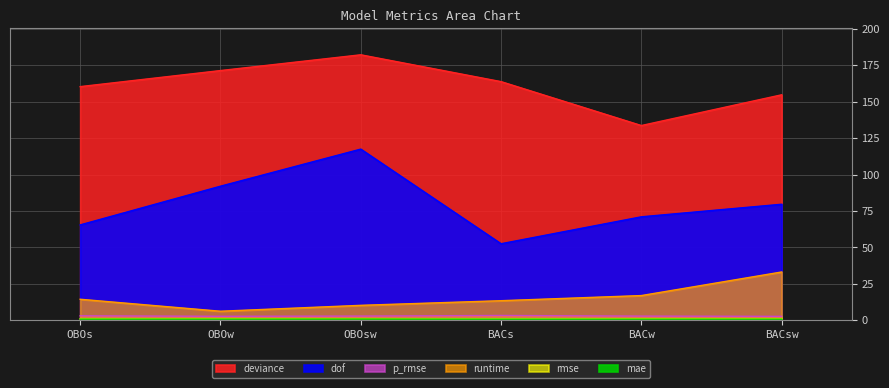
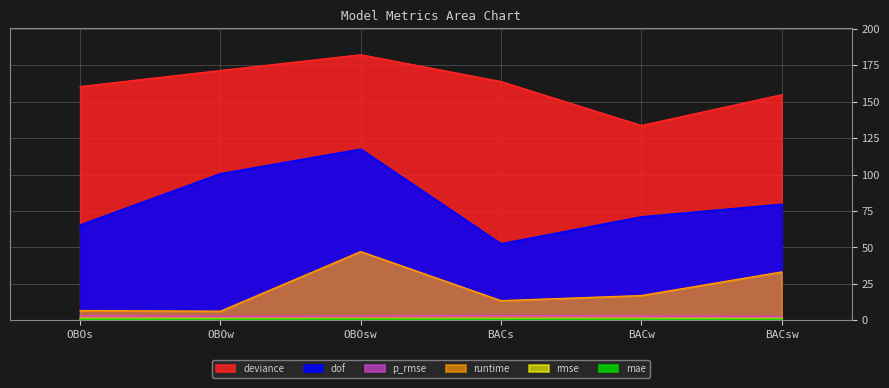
runtime, OBOs: 14 -> 7
dof, OBOw: 92 -> 101
runtime, OBOsw: 10 -> 47
